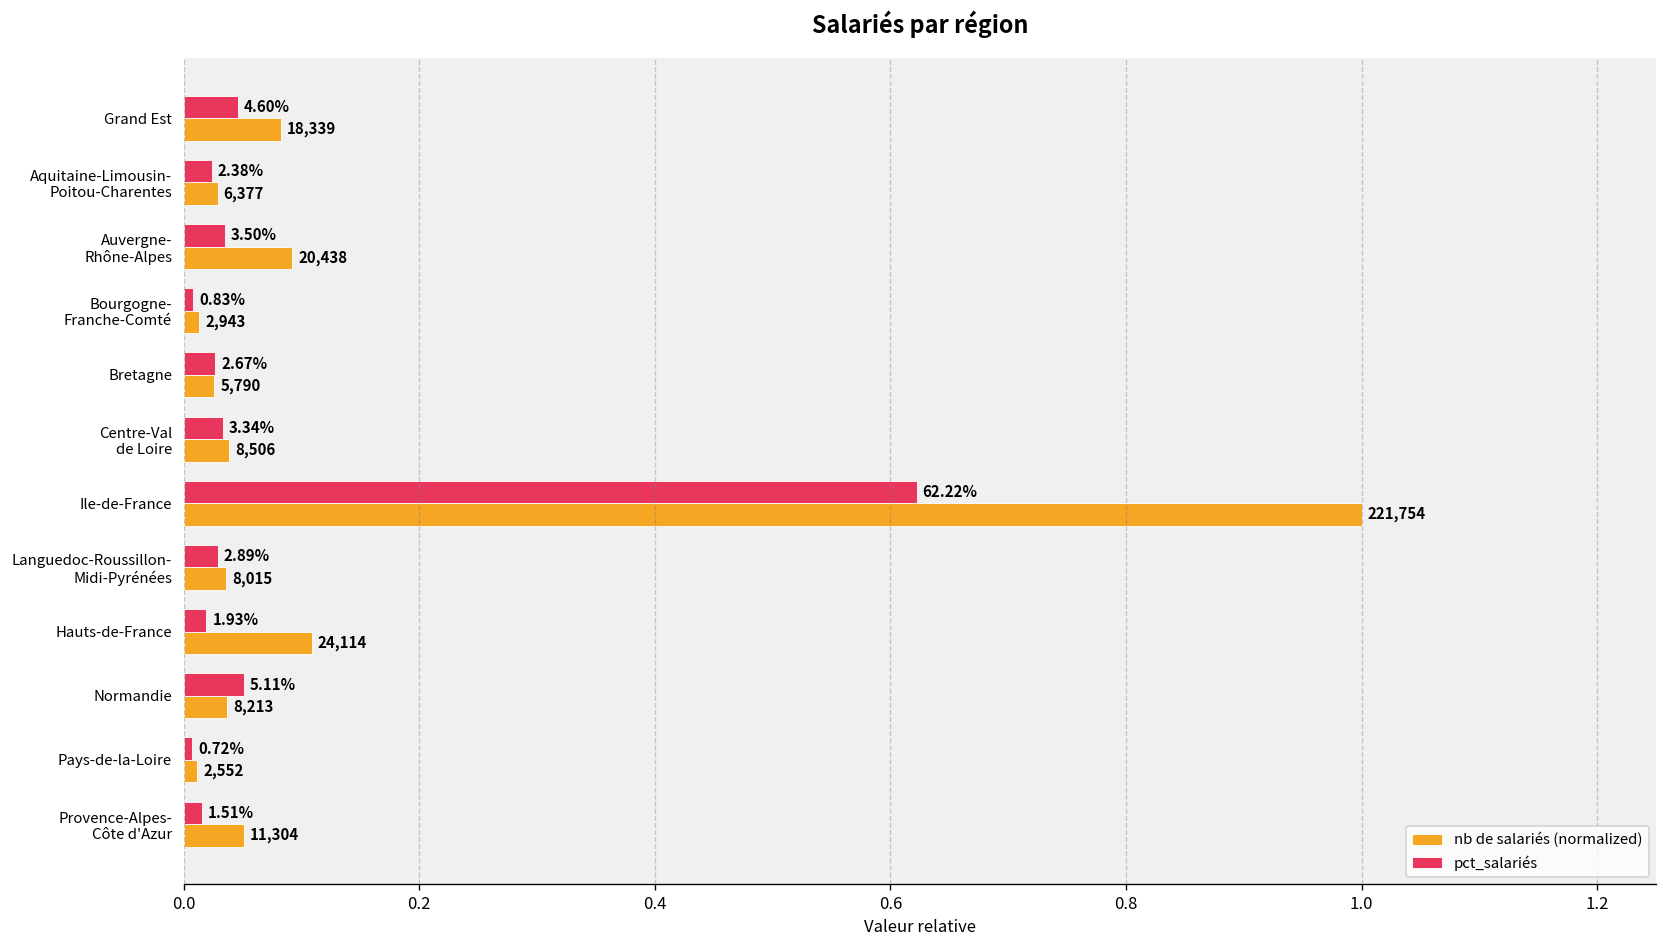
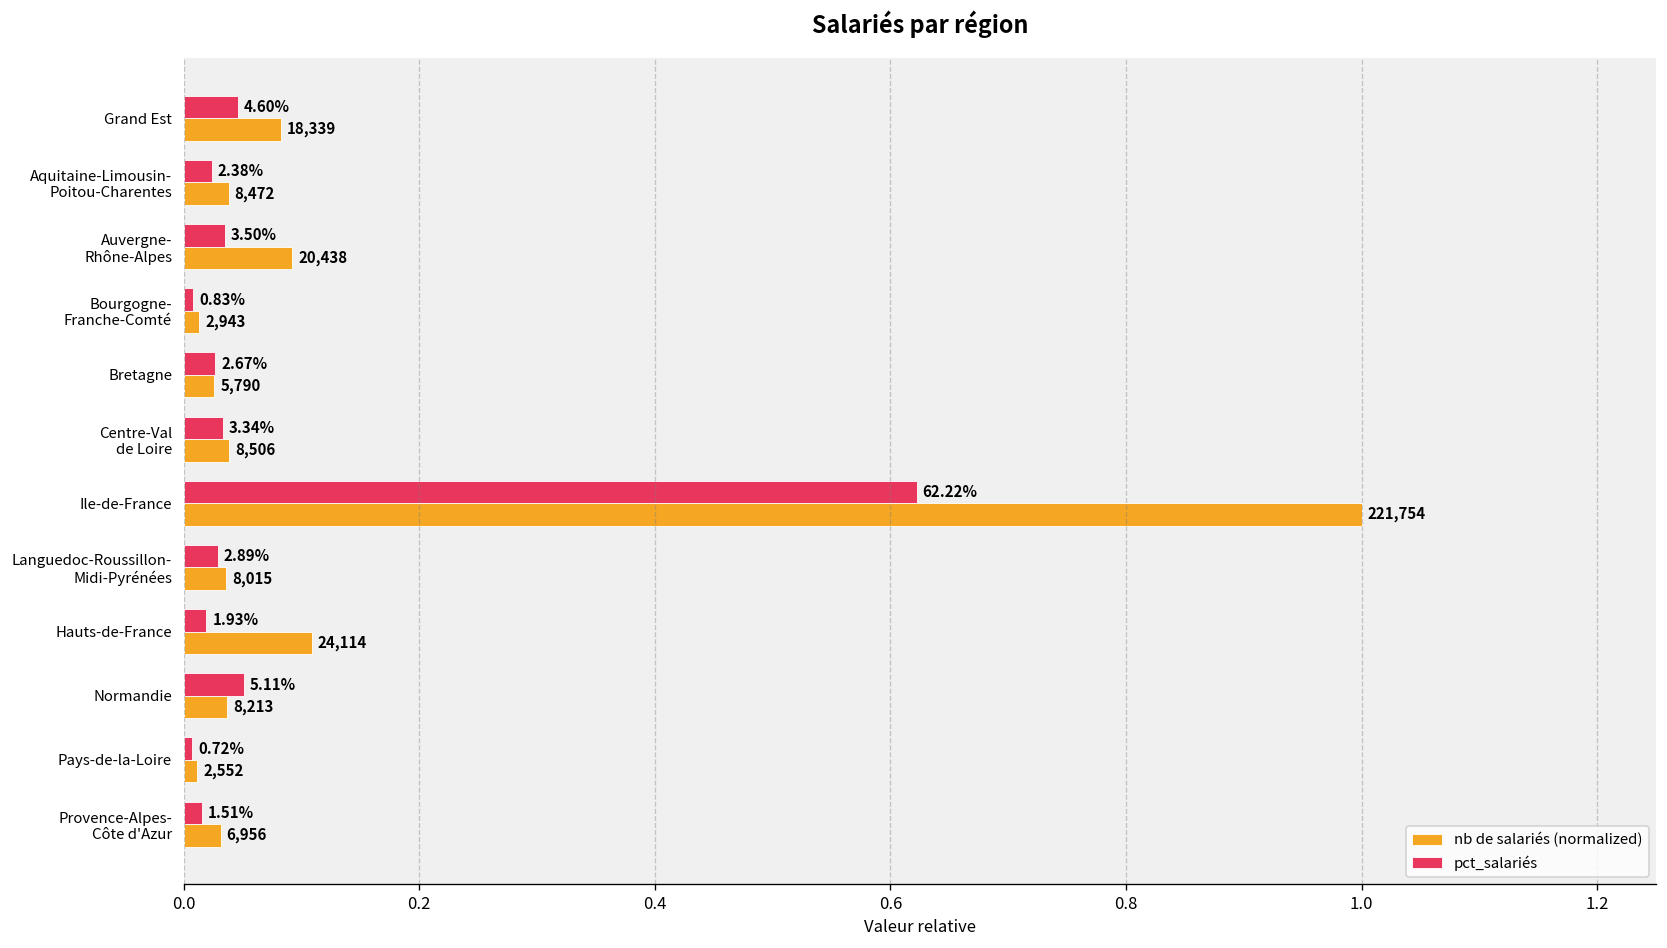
nb de salariés (normalized), Aquitaine-Limousin- Poitou-Charentes: 6,377 -> 8,472
nb de salariés (normalized), Provence-Alpes- Côte d'Azur: 11,304 -> 6,956
